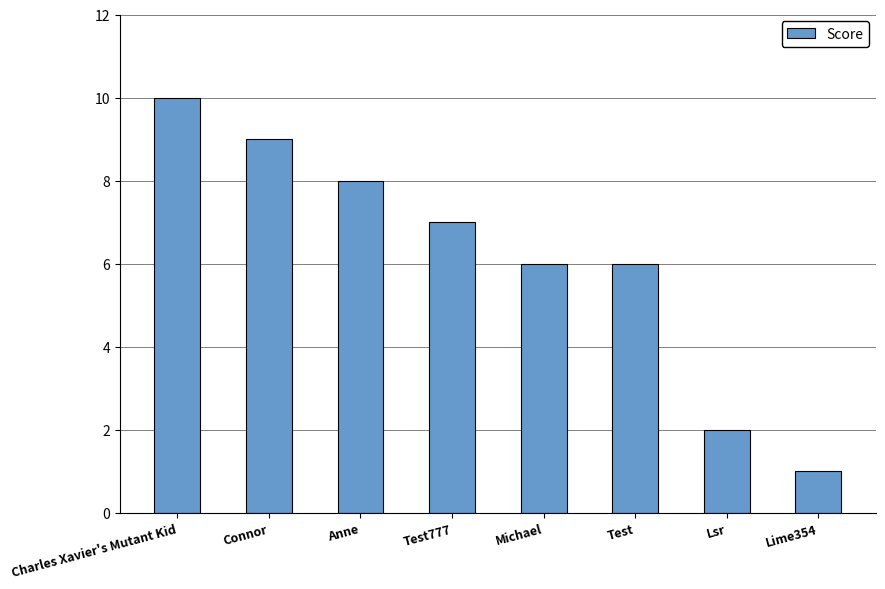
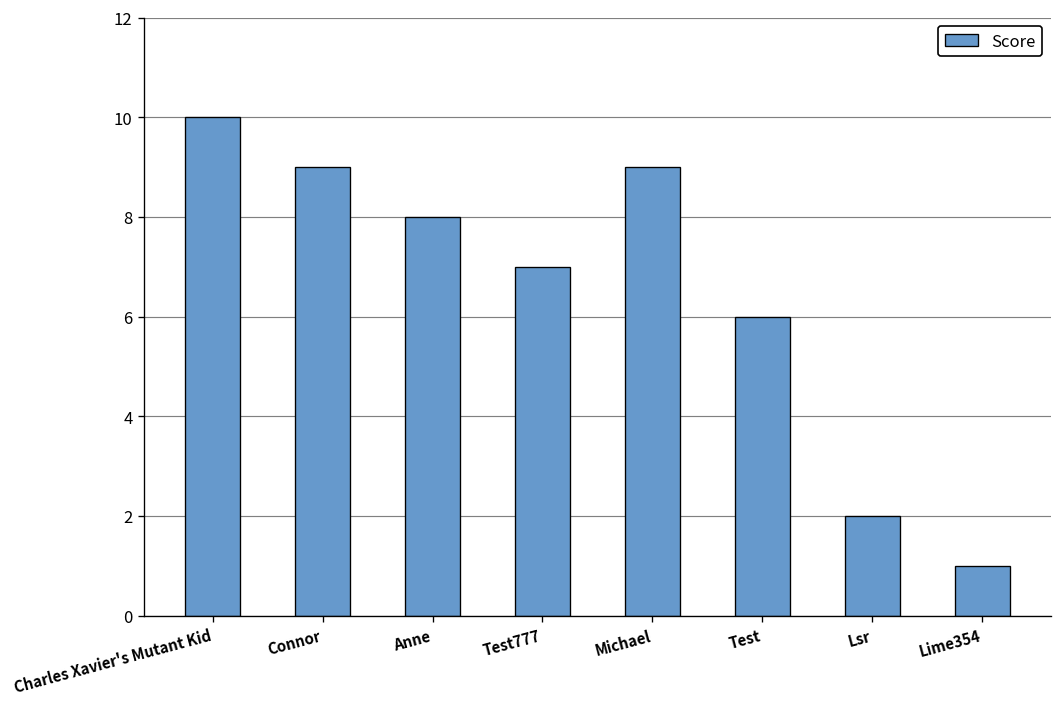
Michael: 6 -> 9
